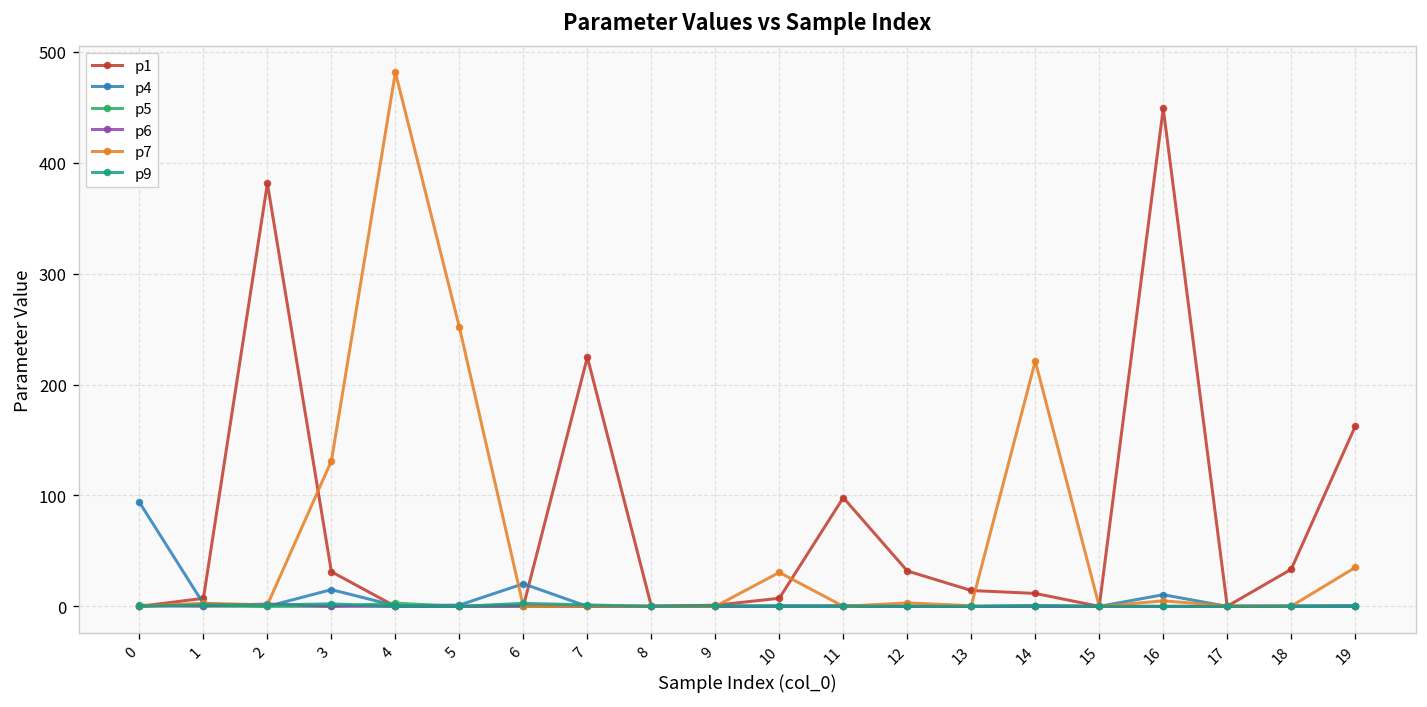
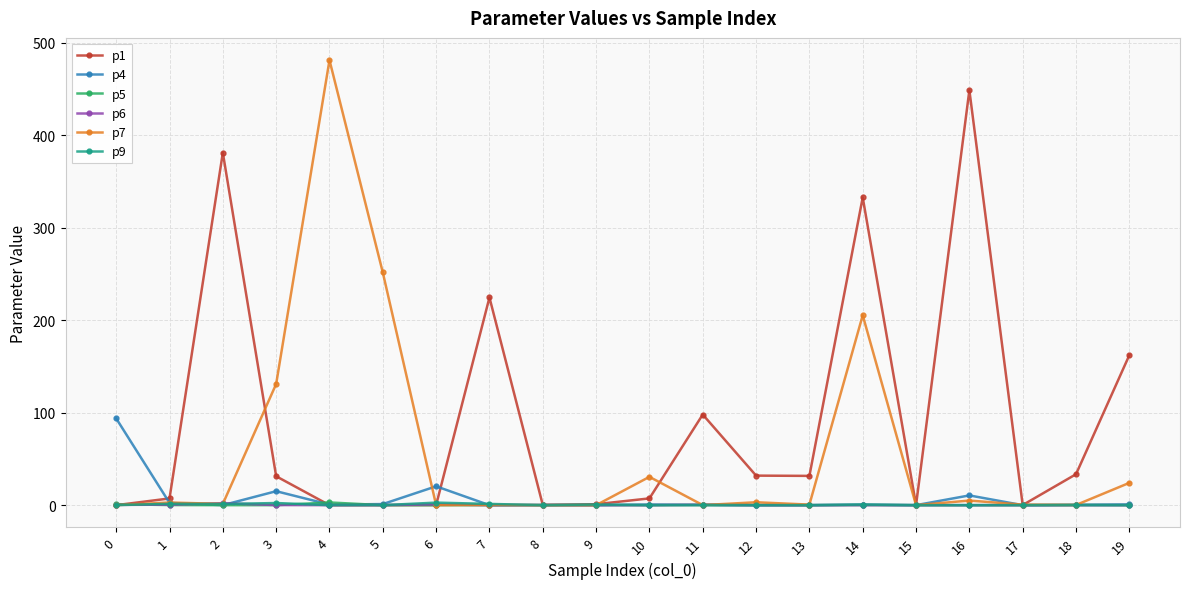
p1, 13: 10 -> 30
p1, 14: 10 -> 330
p7, 14: 220 -> 210
p7, 19: 40 -> 20
